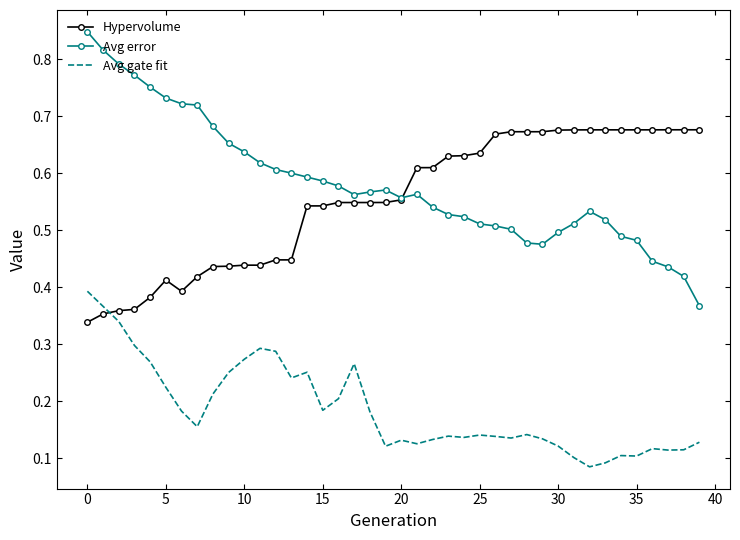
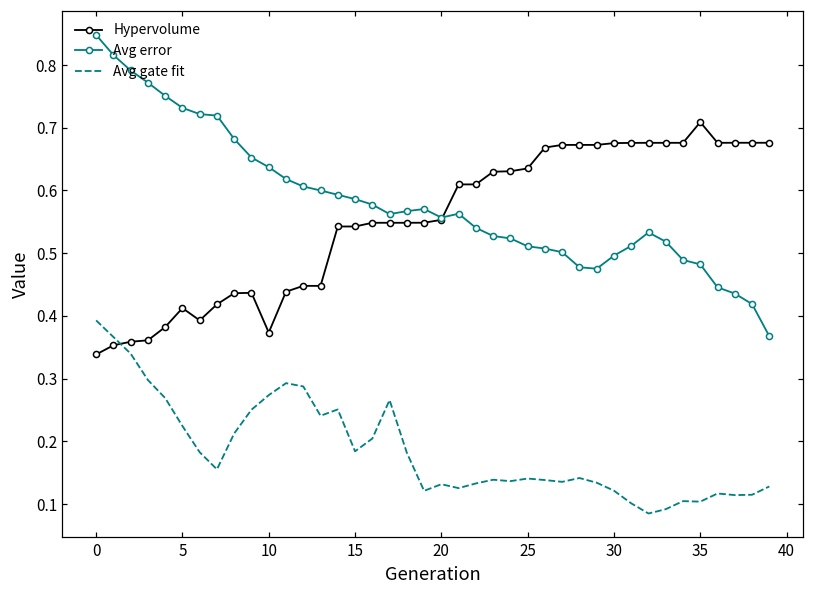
Hypervolume, 10: 0.44 -> 0.37
Hypervolume, 35: 0.68 -> 0.71
